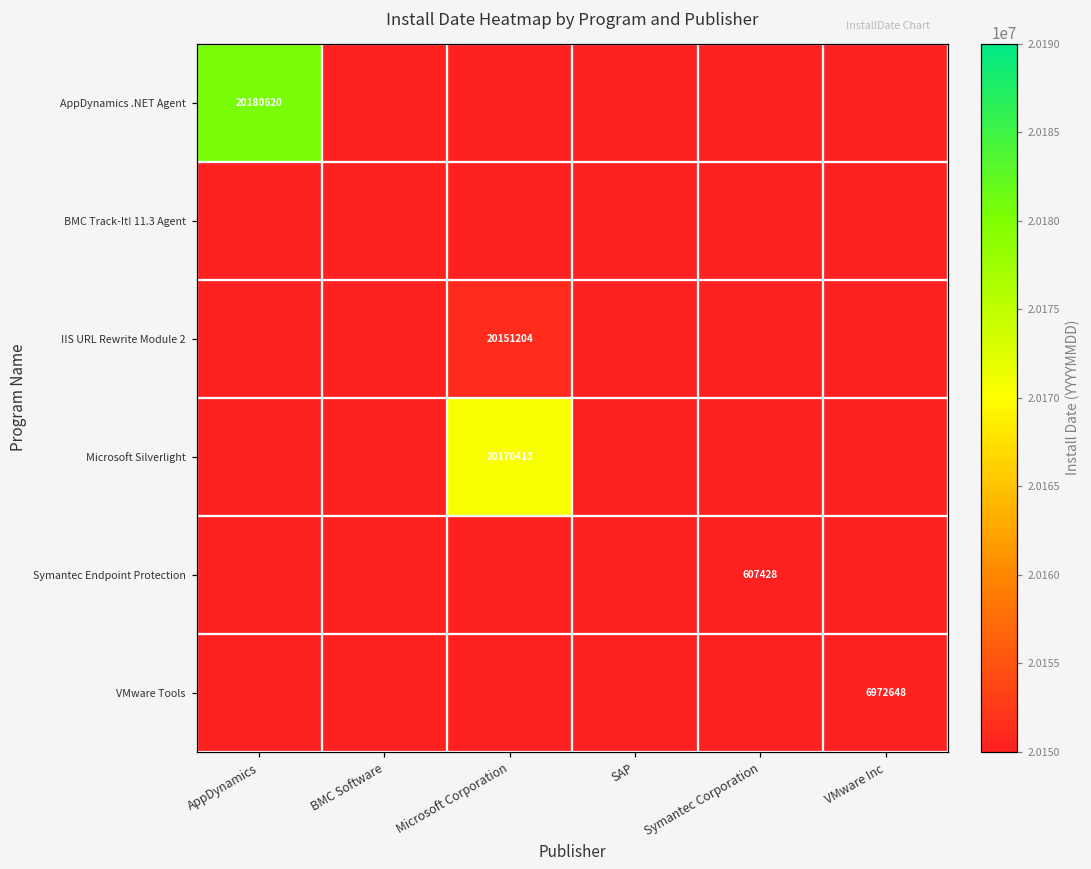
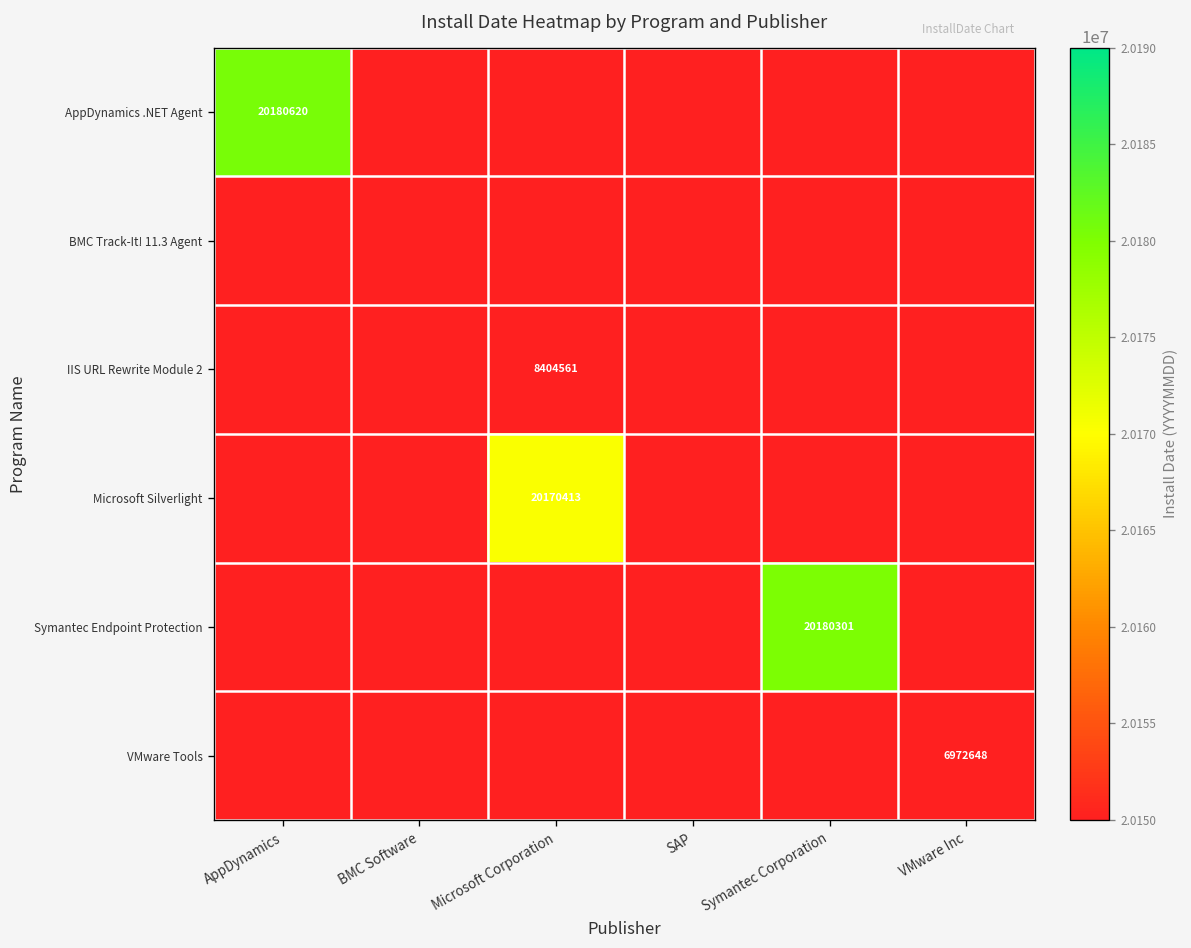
IIS URL Rewrite Module 2, Microsoft Corporation: 20151204 -> 8404561
Symantec Endpoint Protection, Symantec Corporation: 607428 -> 20180301
